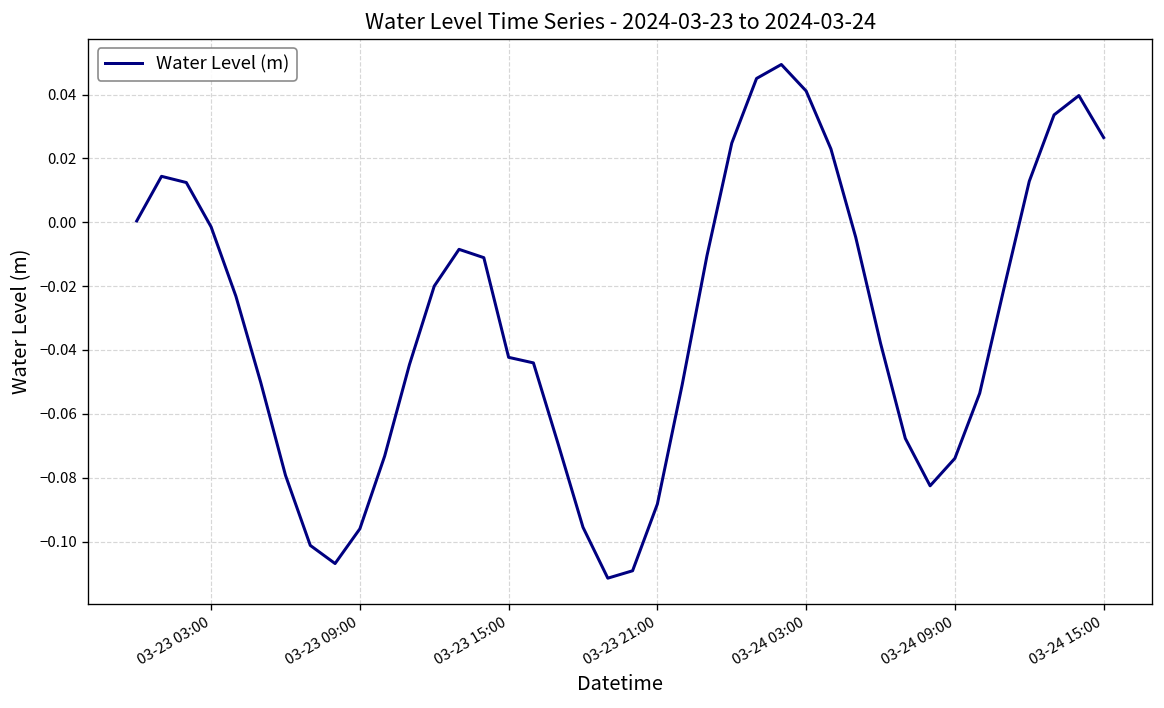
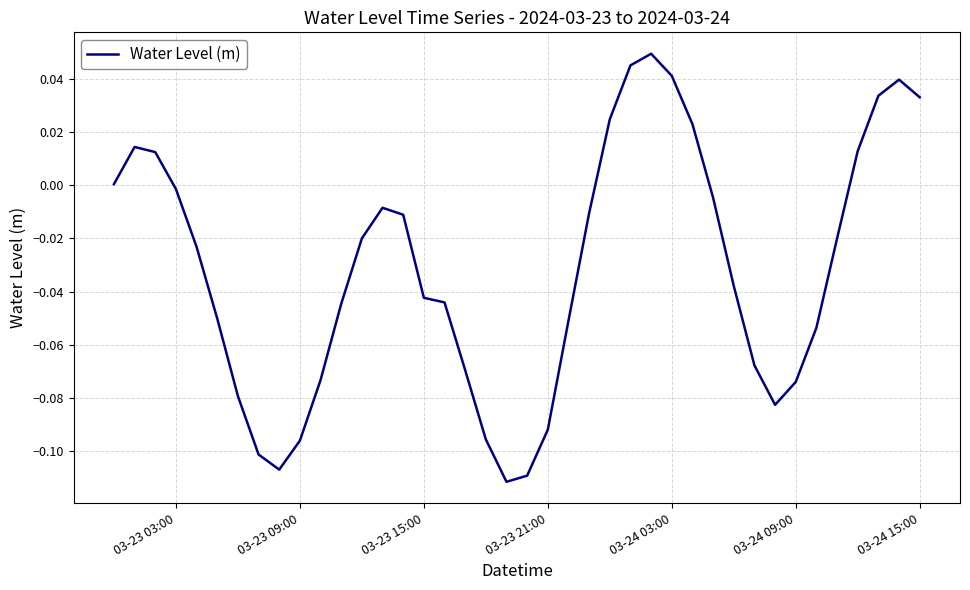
03-23 21:00: -0.088 -> -0.092
03-24 15:00: 0.027 -> 0.033
